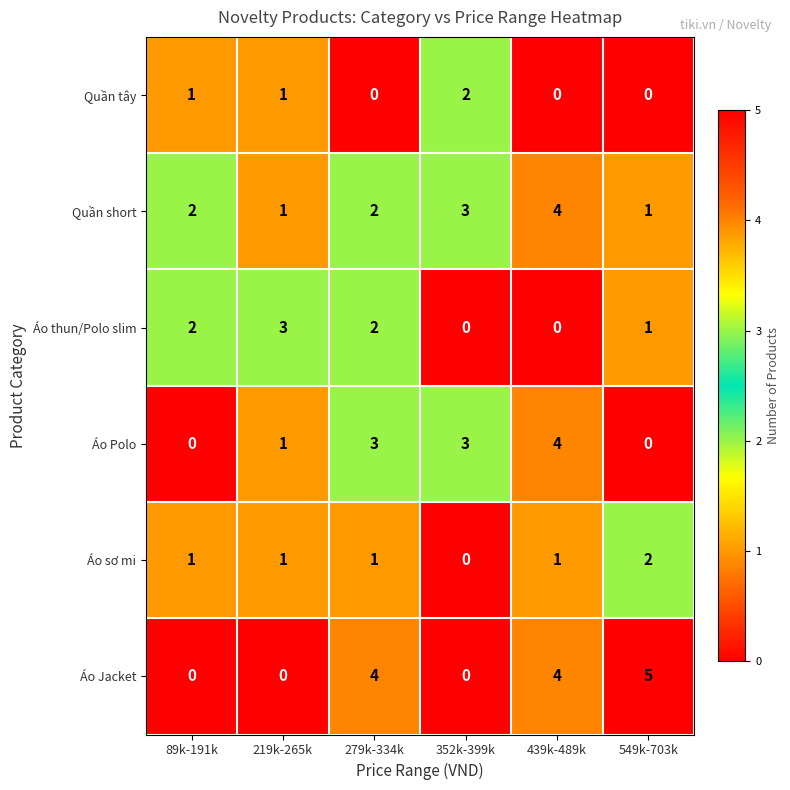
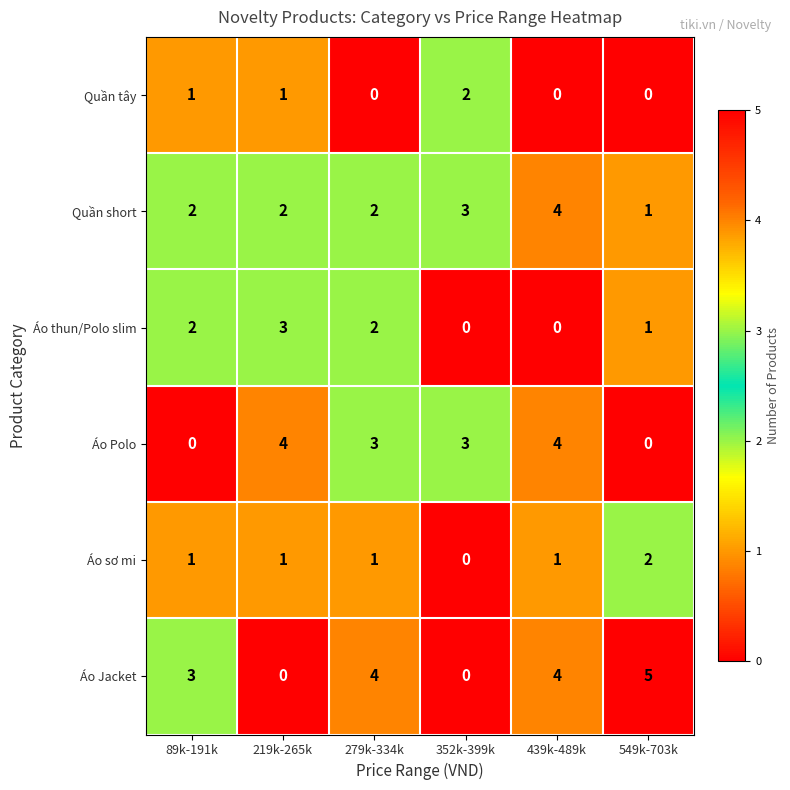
Quần short, 219k-265k: 1 -> 2
Áo Polo, 219k-265k: 1 -> 4
Áo Jacket, 89k-191k: 0 -> 3
